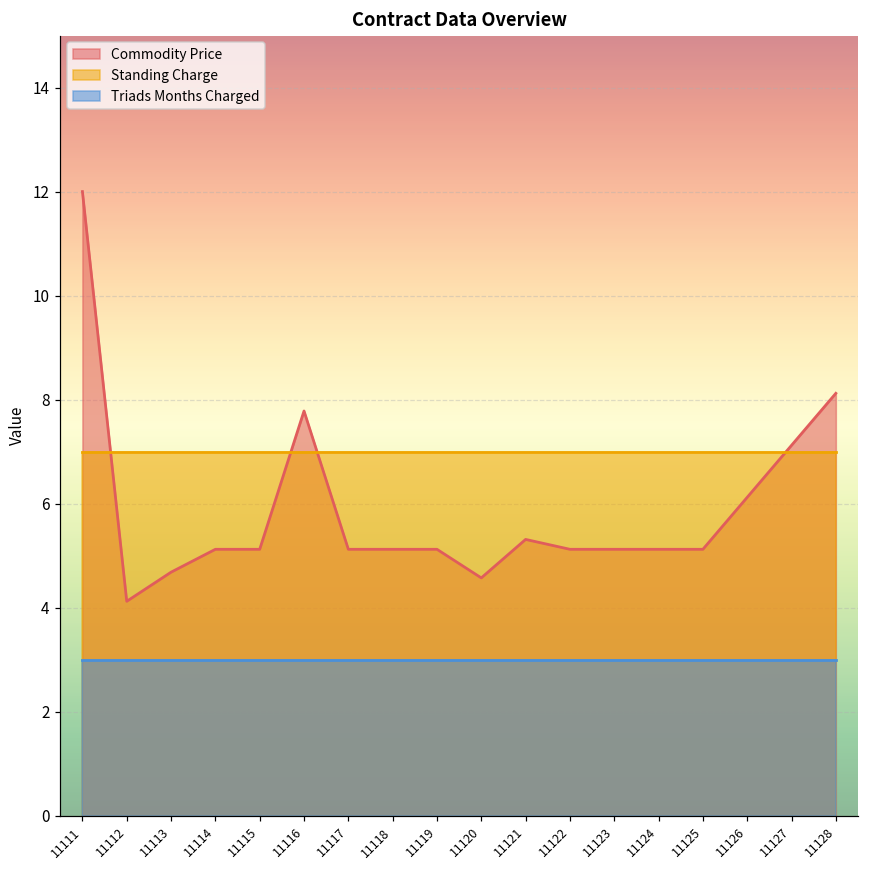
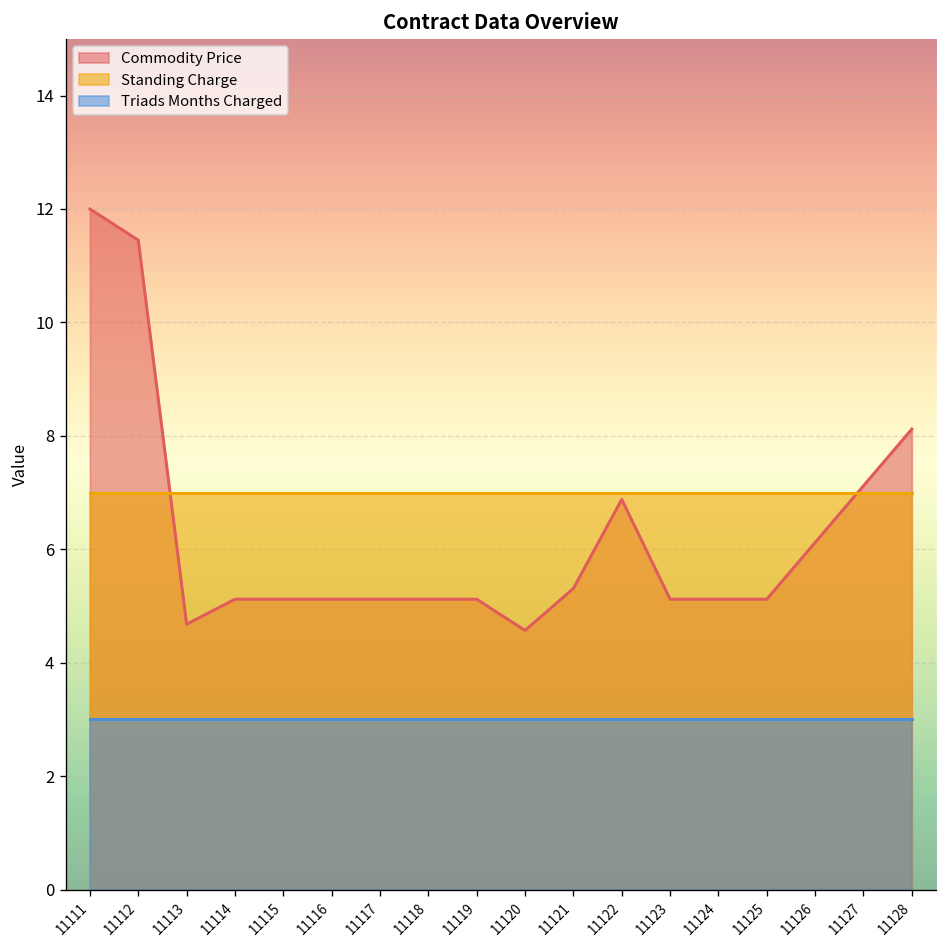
Commodity Price, 11112: 4.1 -> 11.5
Commodity Price, 11116: 7.8 -> 5.1
Commodity Price, 11122: 5.1 -> 6.9
